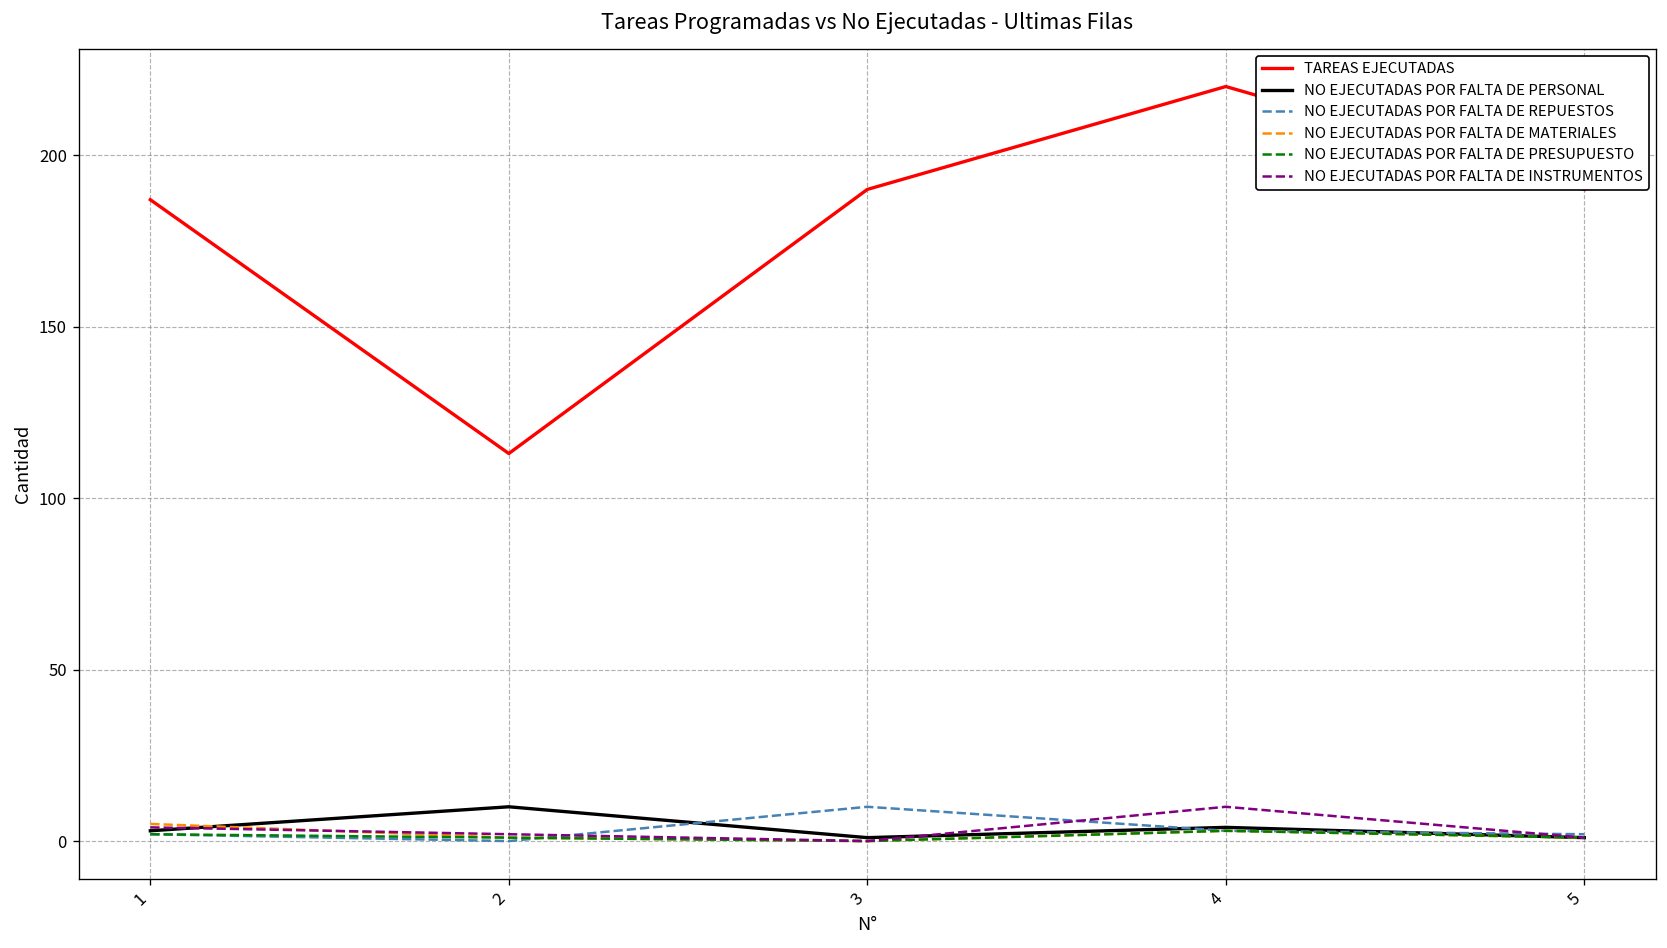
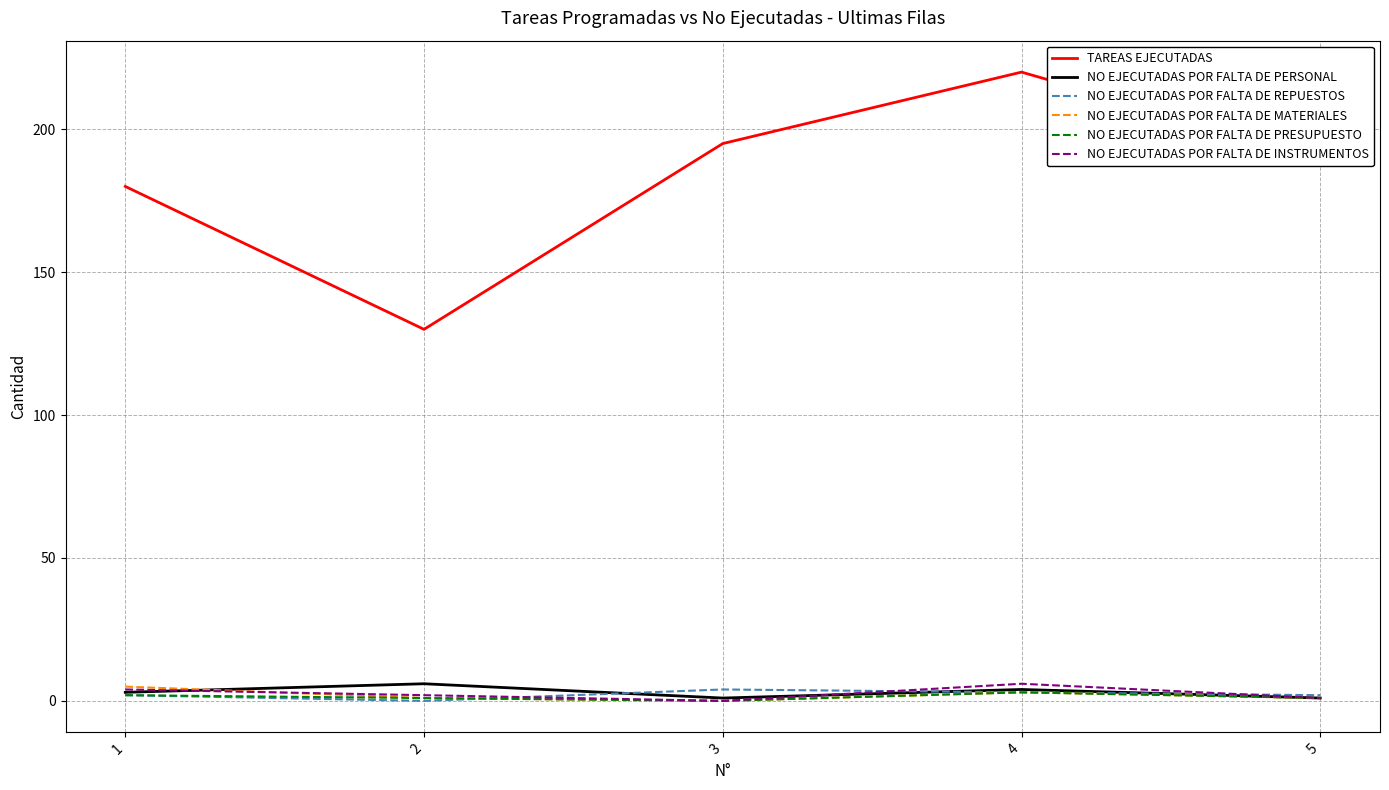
TAREAS EJECUTADAS, 1: 187 -> 180
TAREAS EJECUTADAS, 2: 113 -> 130
NO EJECUTADAS POR FALTA DE PERSONAL, 2: 10 -> 6
TAREAS EJECUTADAS, 3: 190 -> 195
NO EJECUTADAS POR FALTA DE REPUESTOS, 3: 10 -> 4
NO EJECUTADAS POR FALTA DE INSTRUMENTOS, 4: 10 -> 6
